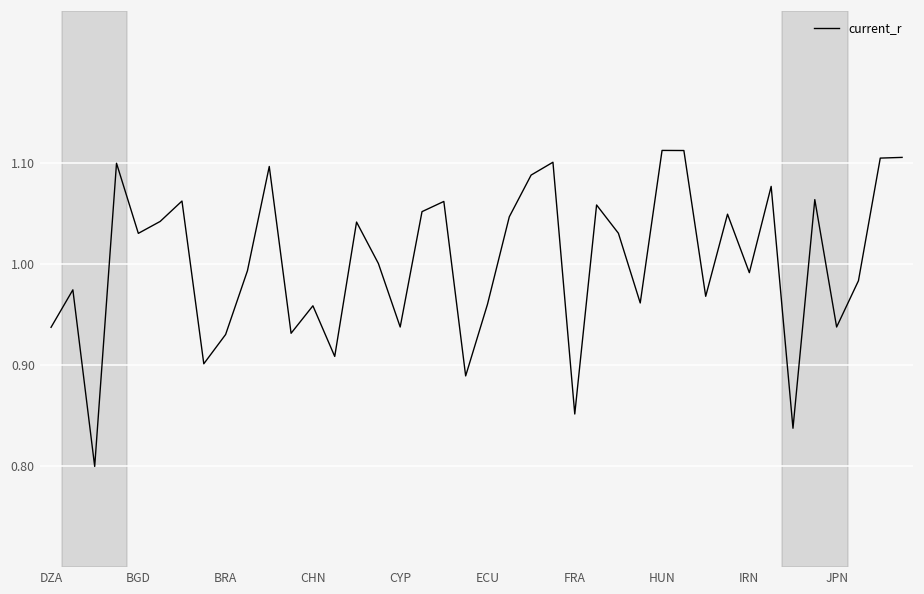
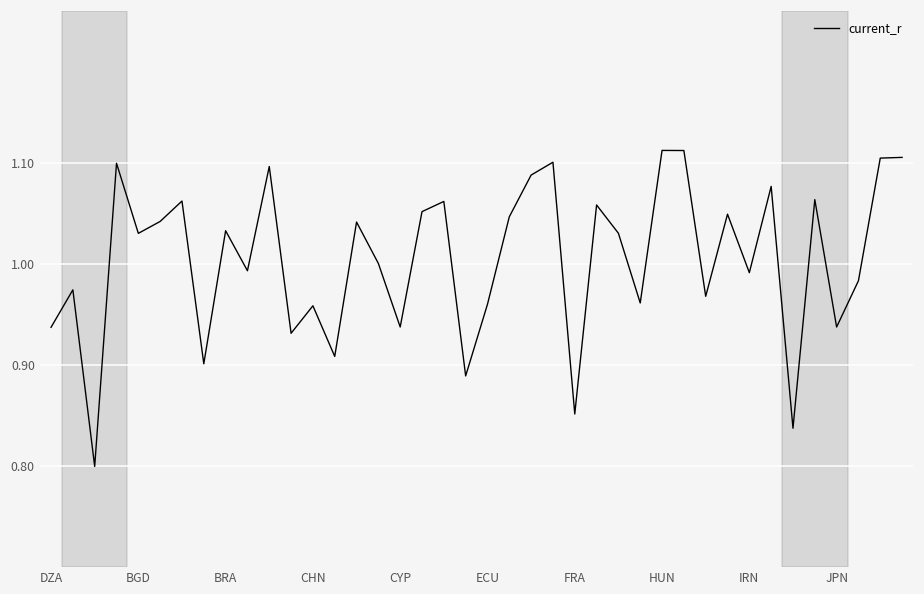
BRA: 0.93 -> 1.03
